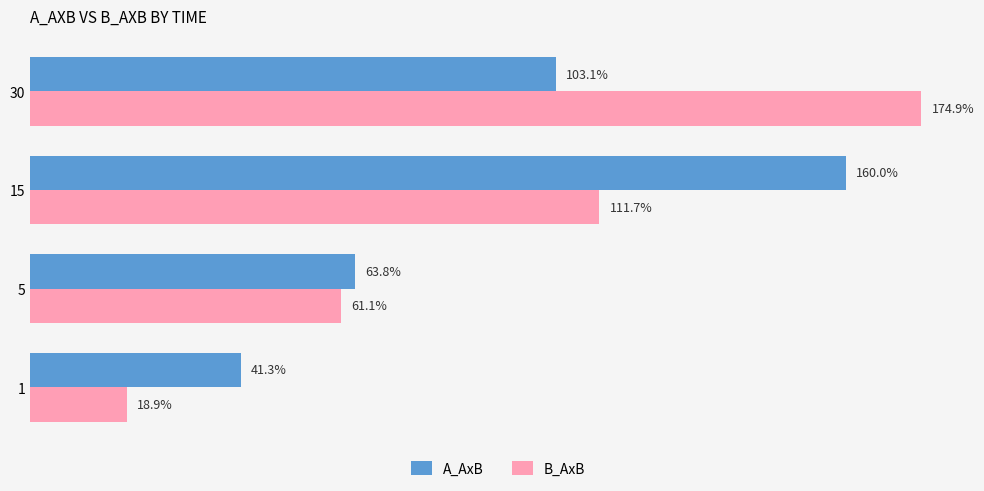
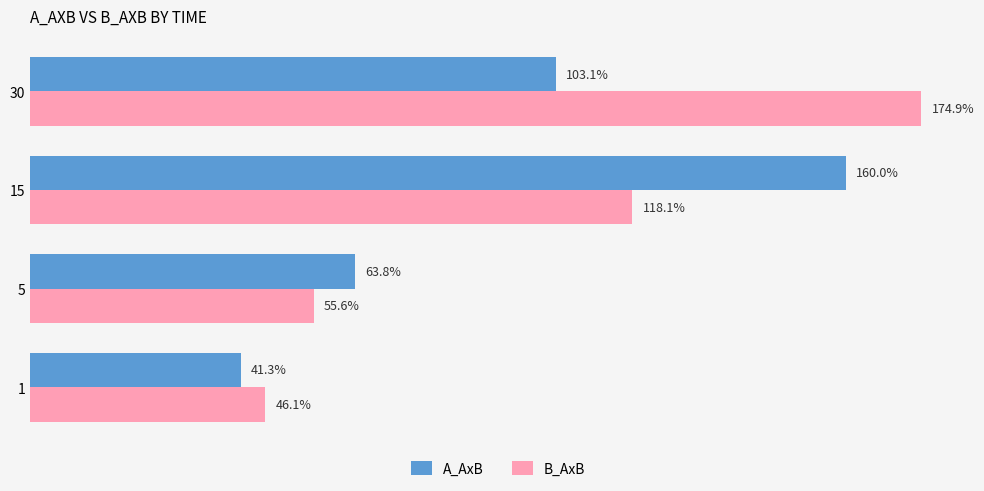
B_AxB, 15: 111.7% -> 118.1%
B_AxB, 5: 61.1% -> 55.6%
B_AxB, 1: 18.9% -> 46.1%
